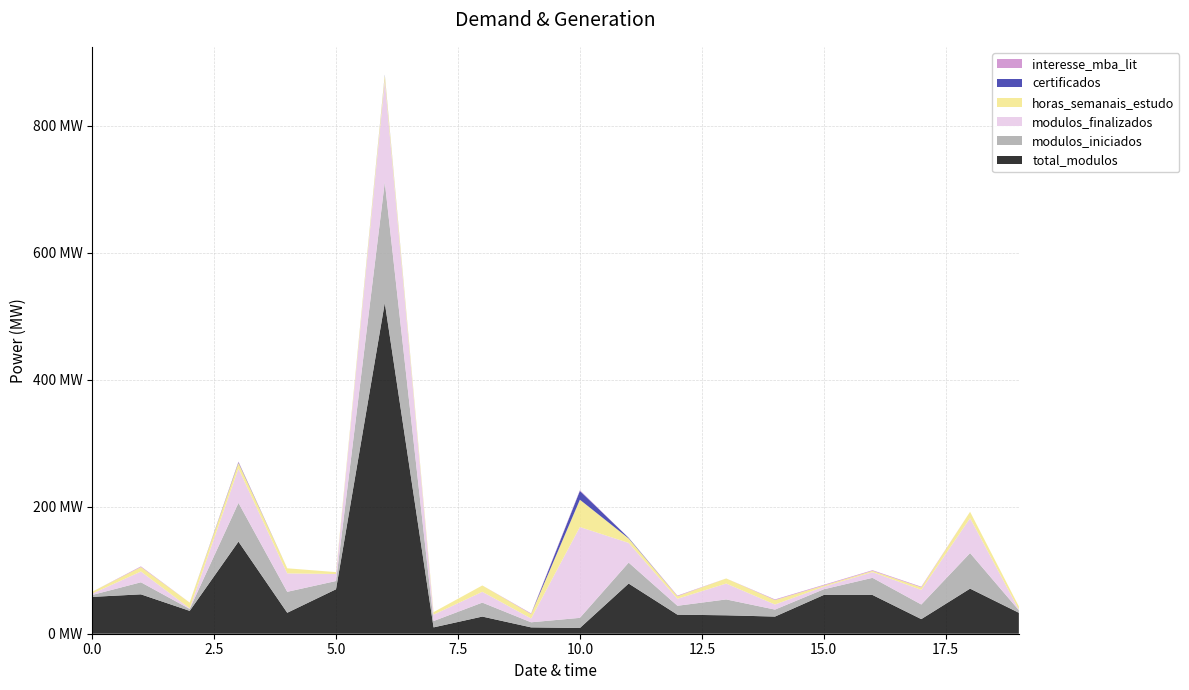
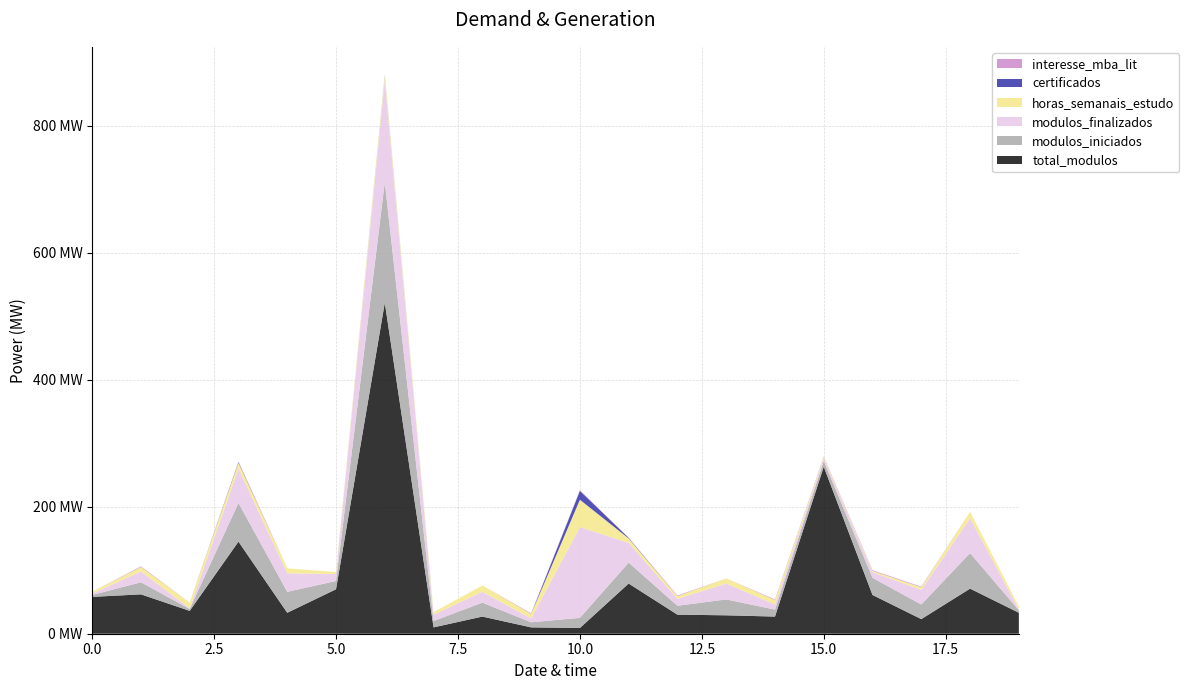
total_modulos, 15.0: 60 MW -> 260 MW
